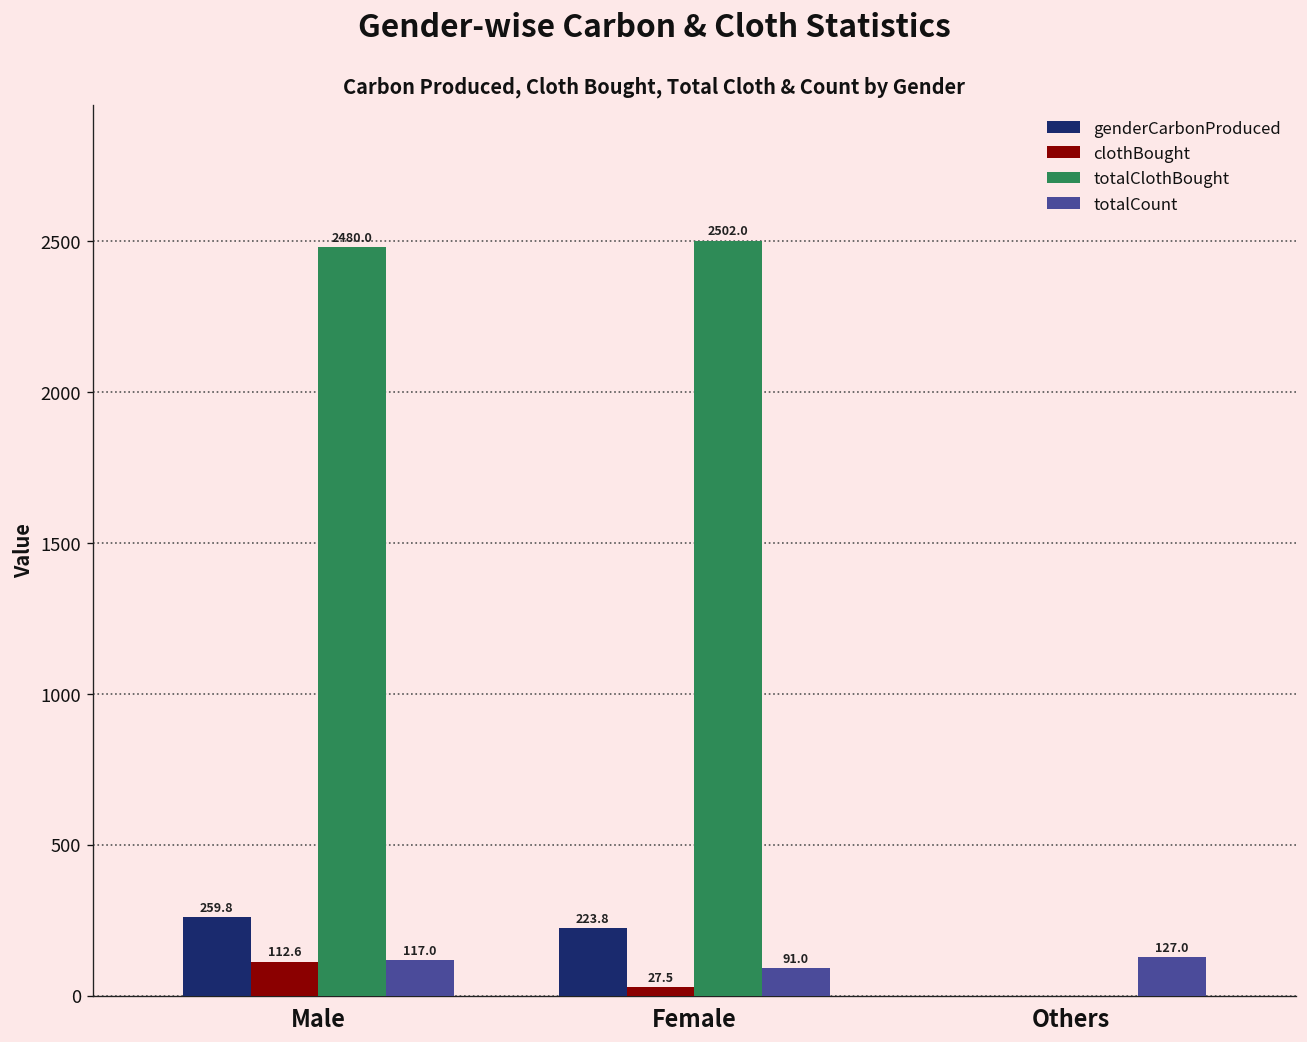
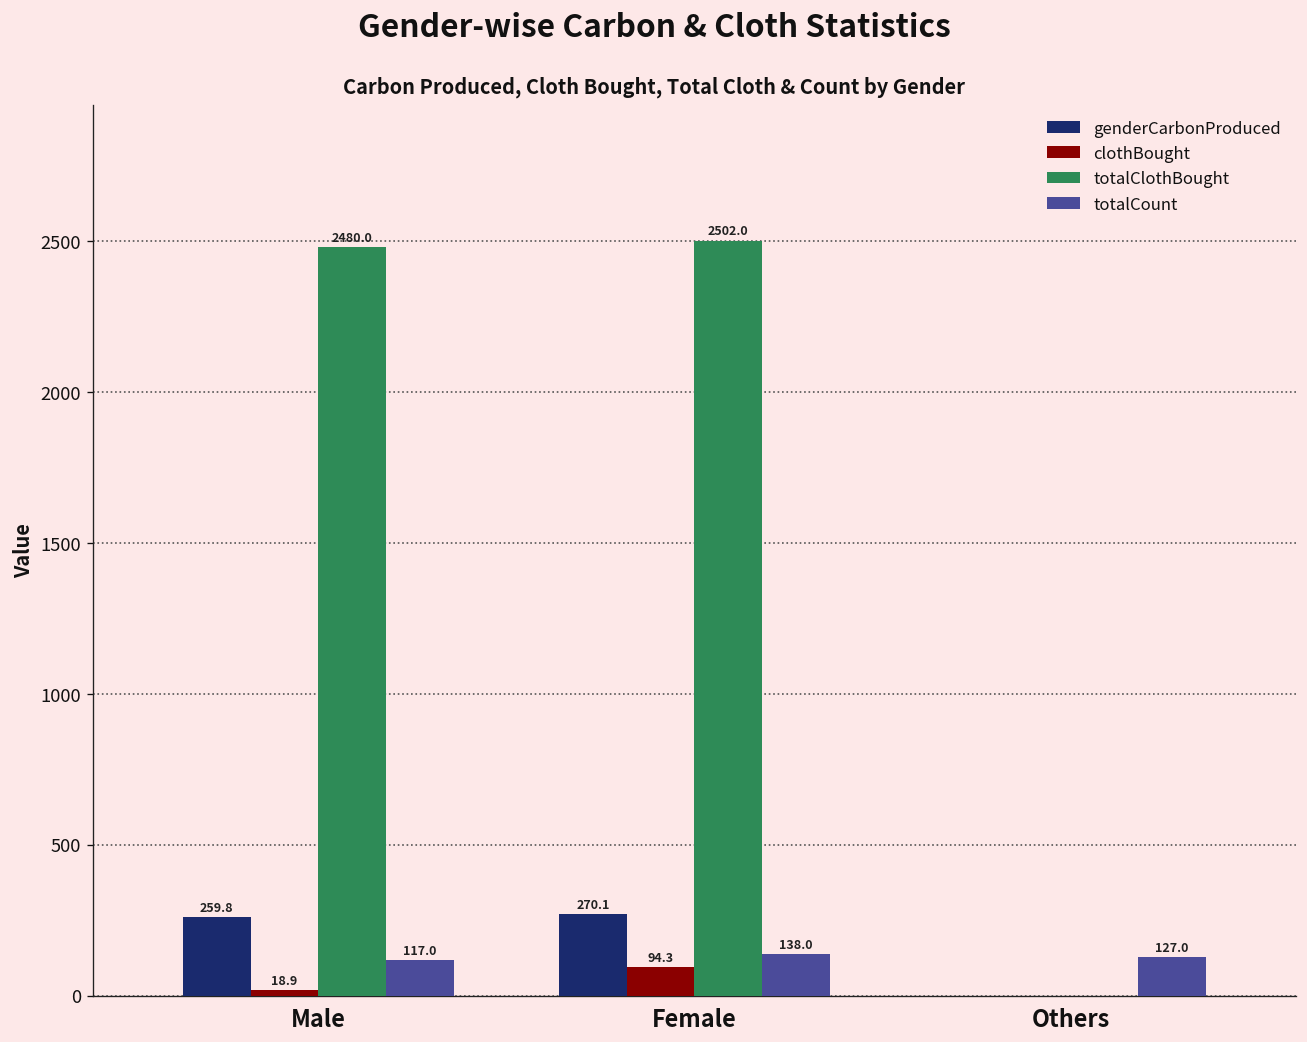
clothBought, Male: 112.6 -> 18.9
genderCarbonProduced, Female: 223.8 -> 270.1
clothBought, Female: 27.5 -> 94.3
totalCount, Female: 91.0 -> 138.0
